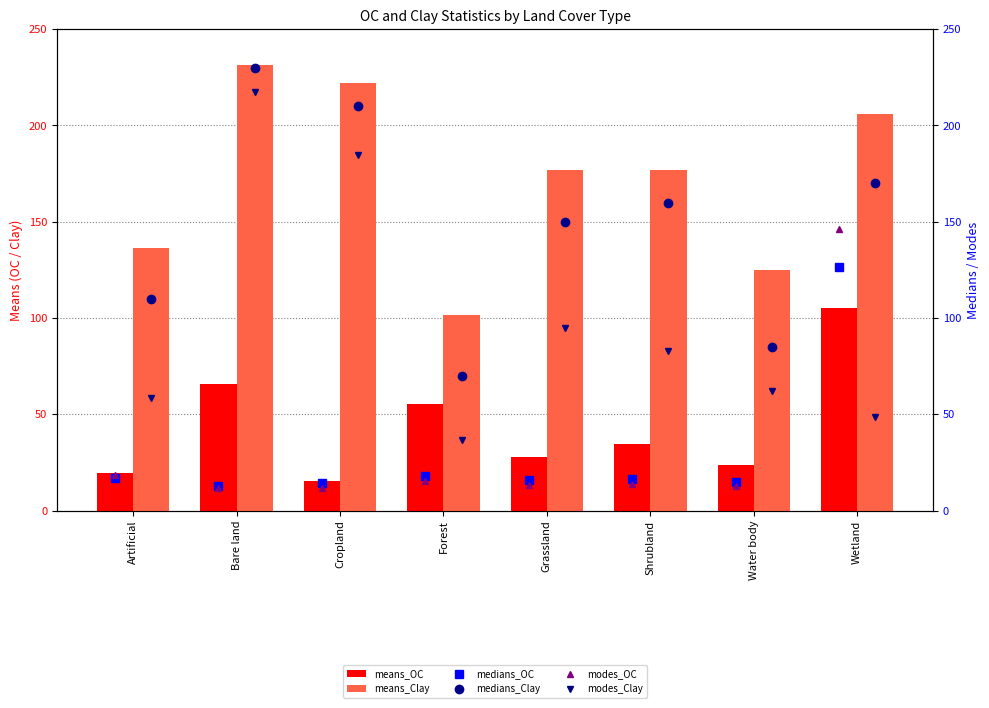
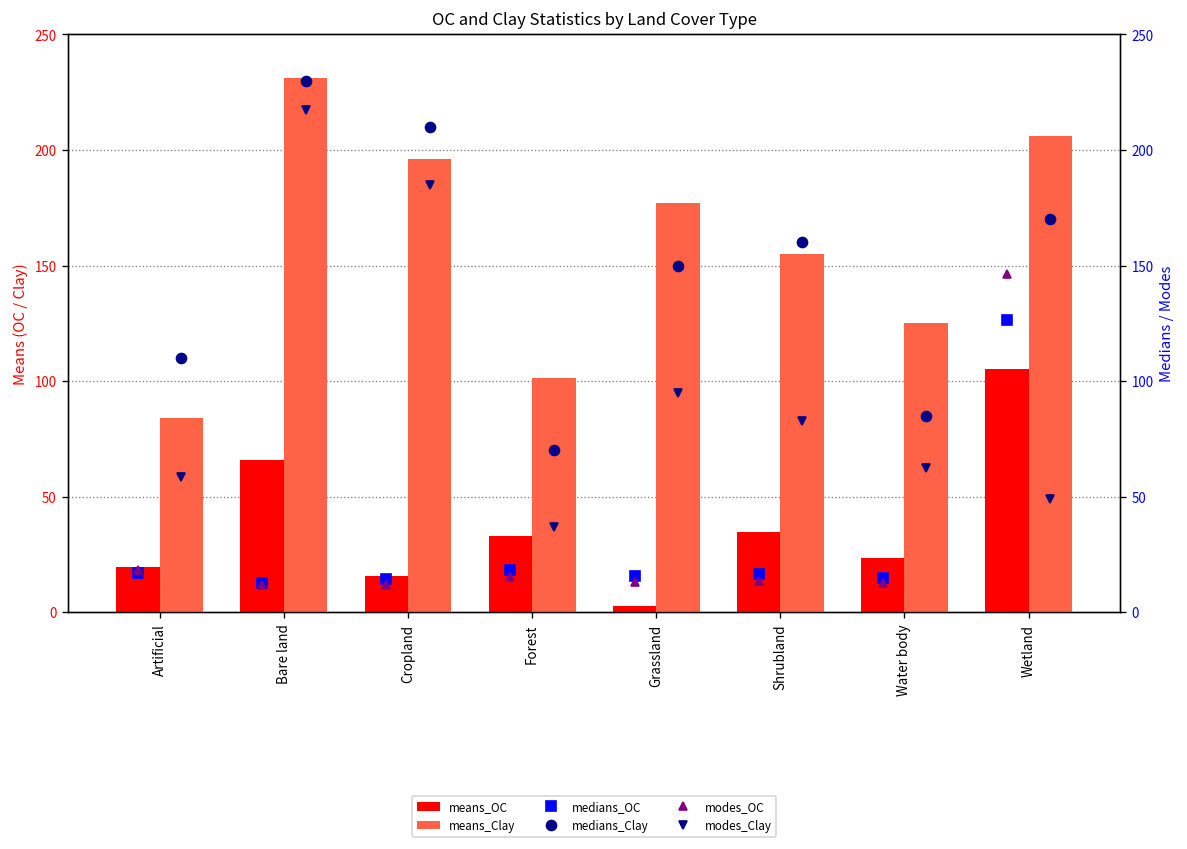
means_Clay, Artificial: 136 -> 84
means_Clay, Cropland: 222 -> 196
means_OC, Forest: 55 -> 33
means_OC, Grassland: 28 -> 3
means_Clay, Shrubland: 177 -> 155
